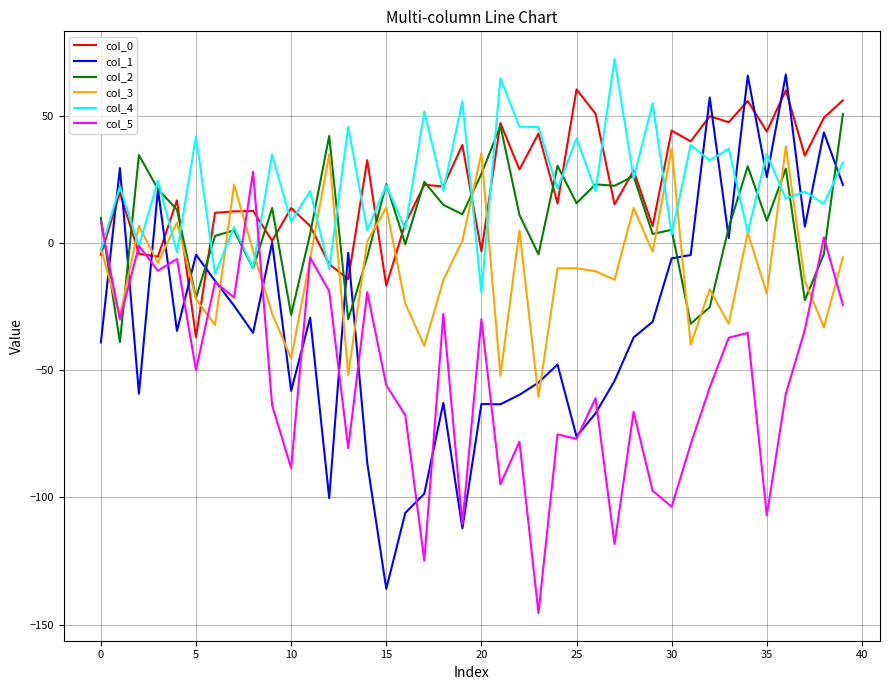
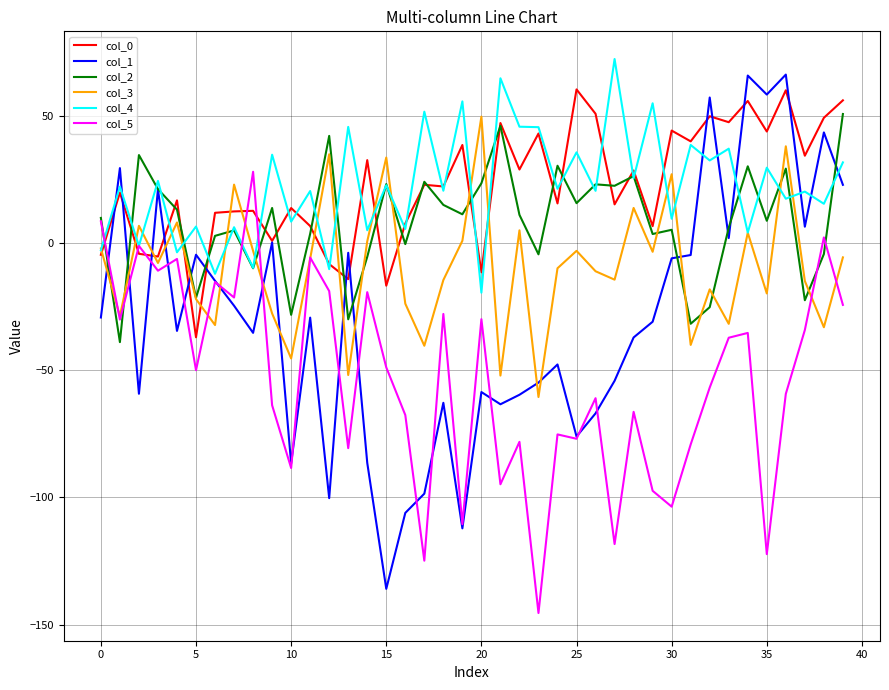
col_1, 0: -39 -> -29
col_4, 5: 42 -> 6
col_1, 10: -58 -> -87
col_3, 15: 14 -> 34
col_5, 15: -56 -> -49
col_0, 20: -3 -> -12
col_1, 20: -63 -> -59
col_2, 20: 27 -> 23
col_3, 20: 35 -> 50
col_3, 25: -10 -> -3
col_4, 25: 41 -> 36
col_3, 30: 37 -> 27
col_4, 30: 3 -> 9
col_1, 35: 26 -> 58
col_4, 35: 35 -> 30
col_5, 35: -107 -> -122
